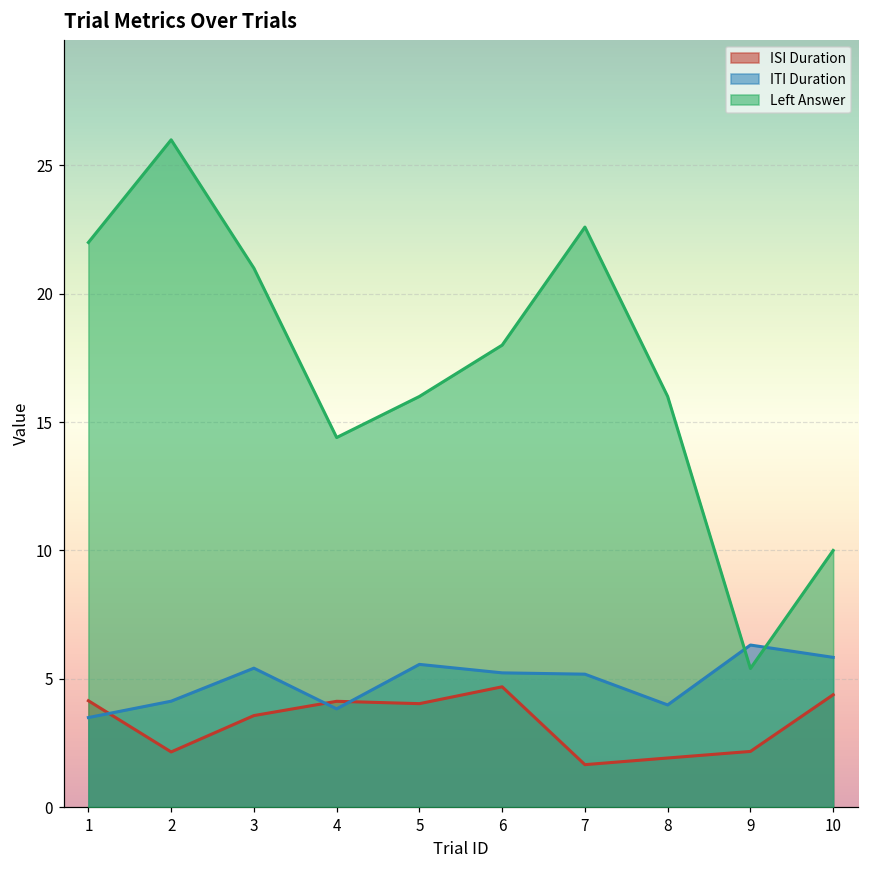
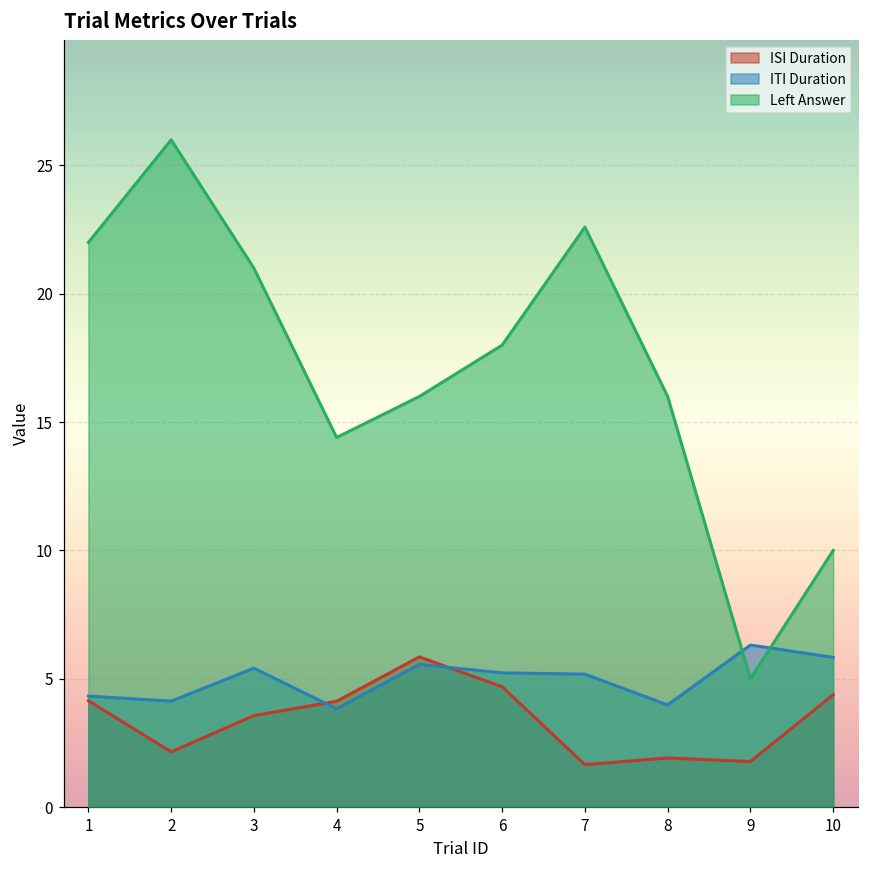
ITI Duration, 1: 3.5 -> 4.3
ISI Duration, 5: 4.0 -> 5.9
ISI Duration, 9: 2.2 -> 1.8
Left Answer, 9: 5.4 -> 5.0
